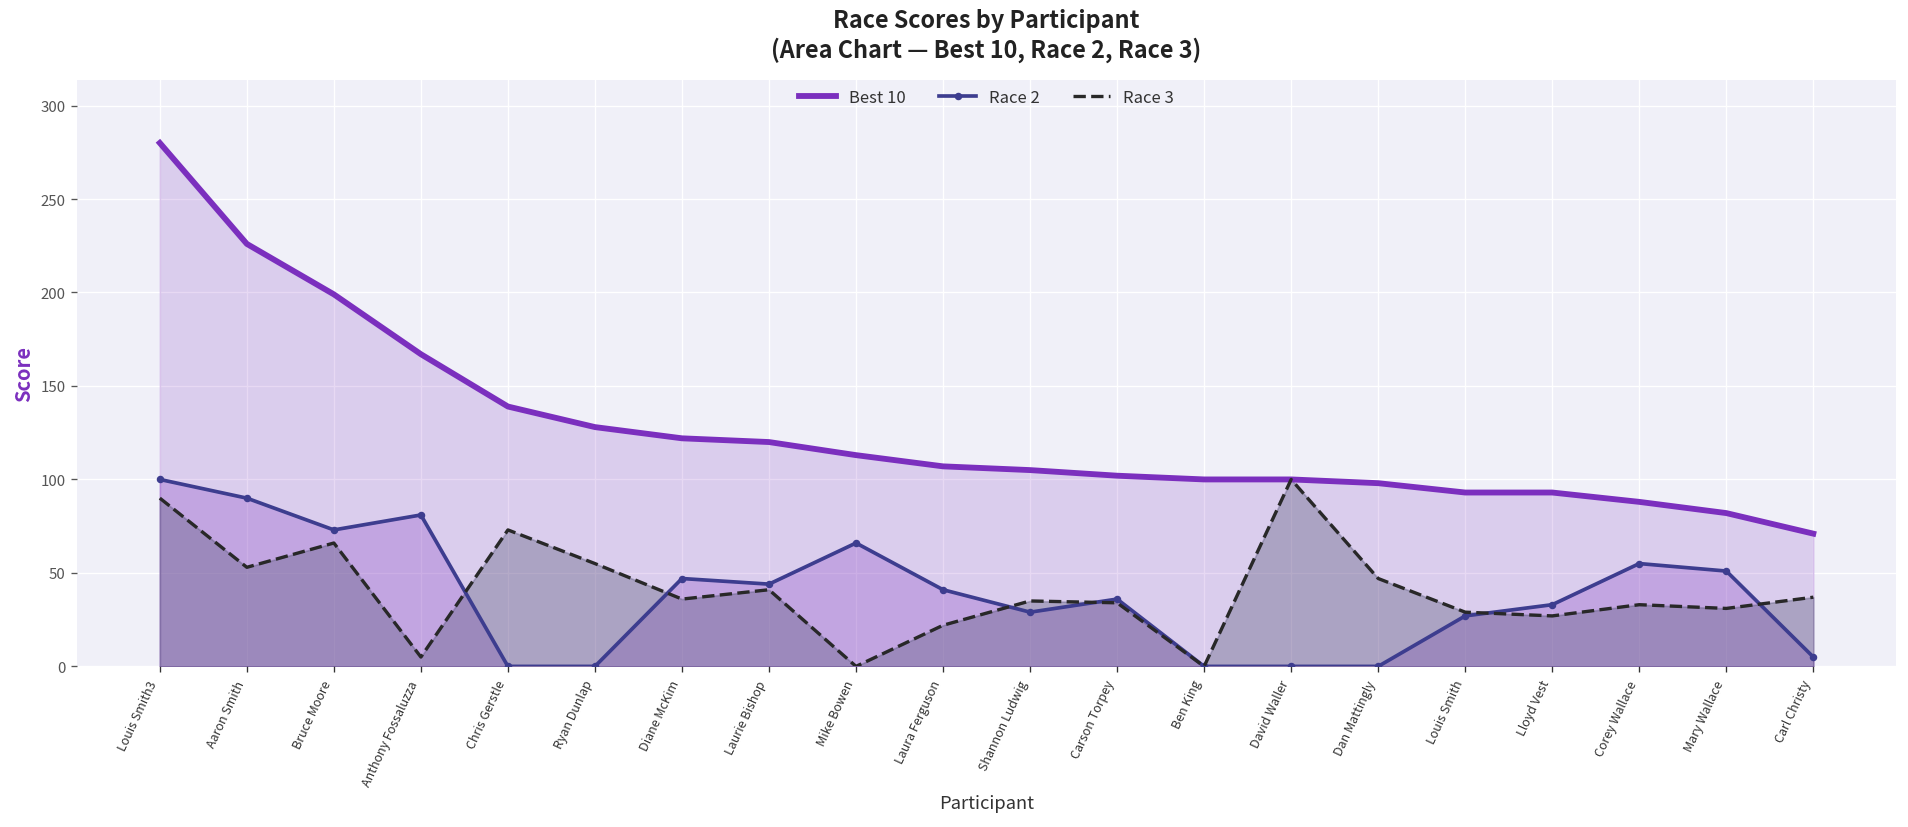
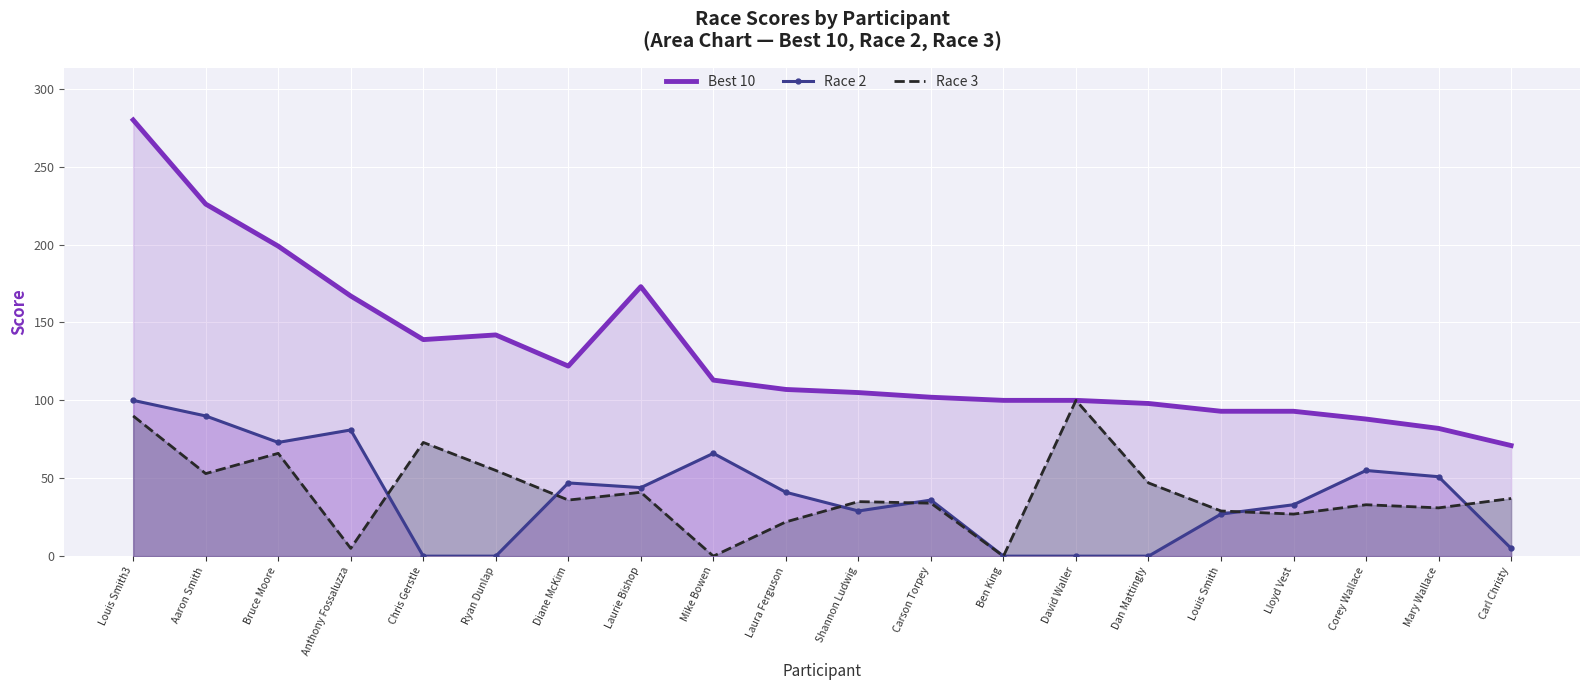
Best 10, Ryan Dunlap: 128 -> 142
Best 10, Laurie Bishop: 120 -> 173
